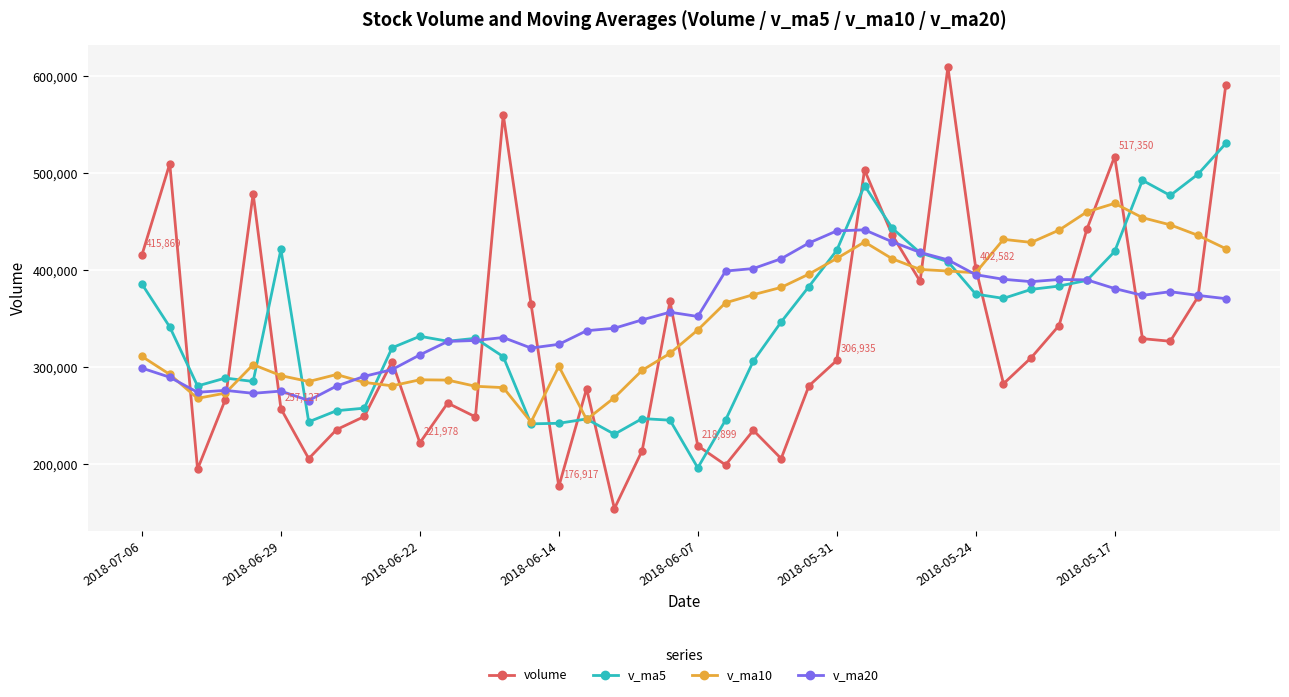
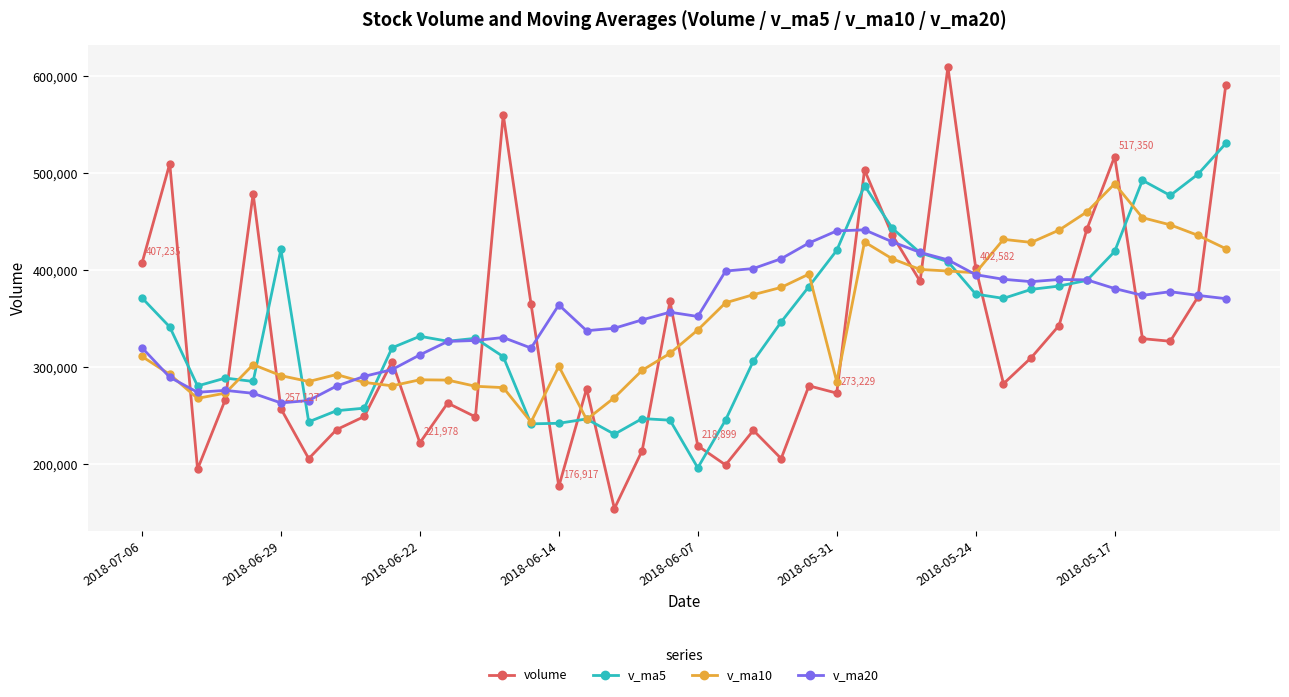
volume, 2018-07-06: 415,869 -> 407,235
v_ma5, 2018-07-06: 390,000 -> 370,000
v_ma20, 2018-07-06: 300,000 -> 320,000
v_ma20, 2018-06-29: 280,000 -> 260,000
v_ma20, 2018-06-14: 320,000 -> 360,000
volume, 2018-05-31: 306,935 -> 273,229
v_ma10, 2018-05-31: 410,000 -> 290,000
v_ma10, 2018-05-17: 470,000 -> 490,000
